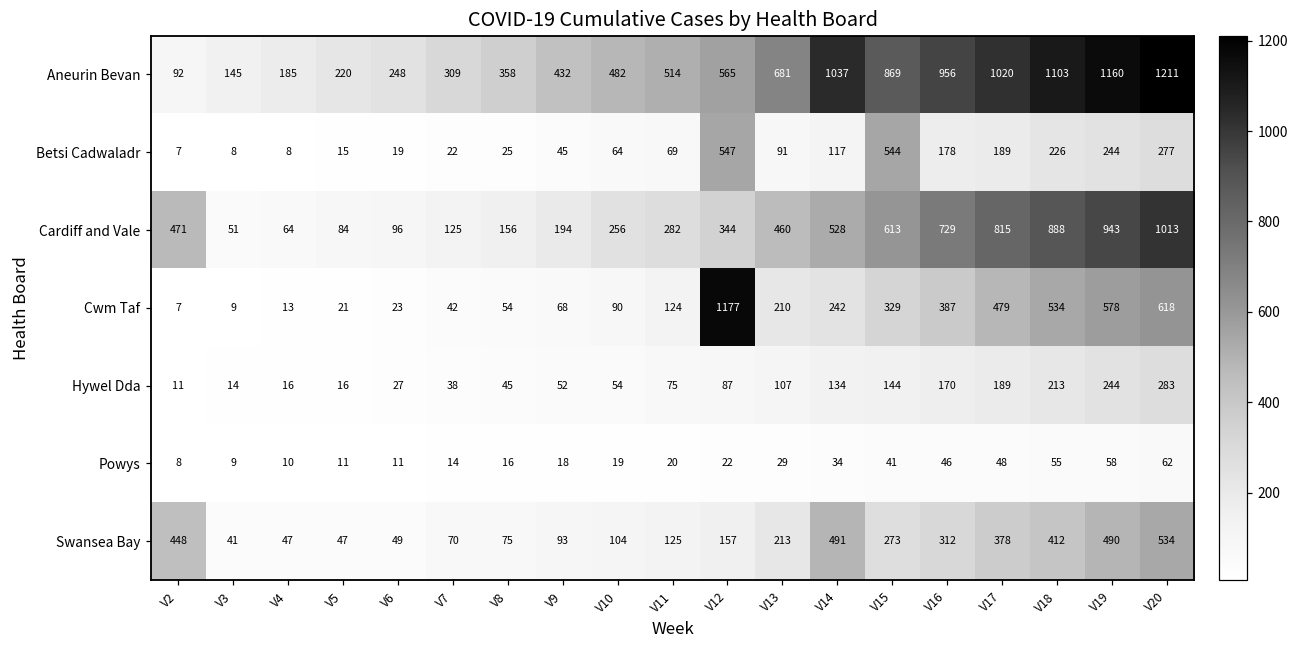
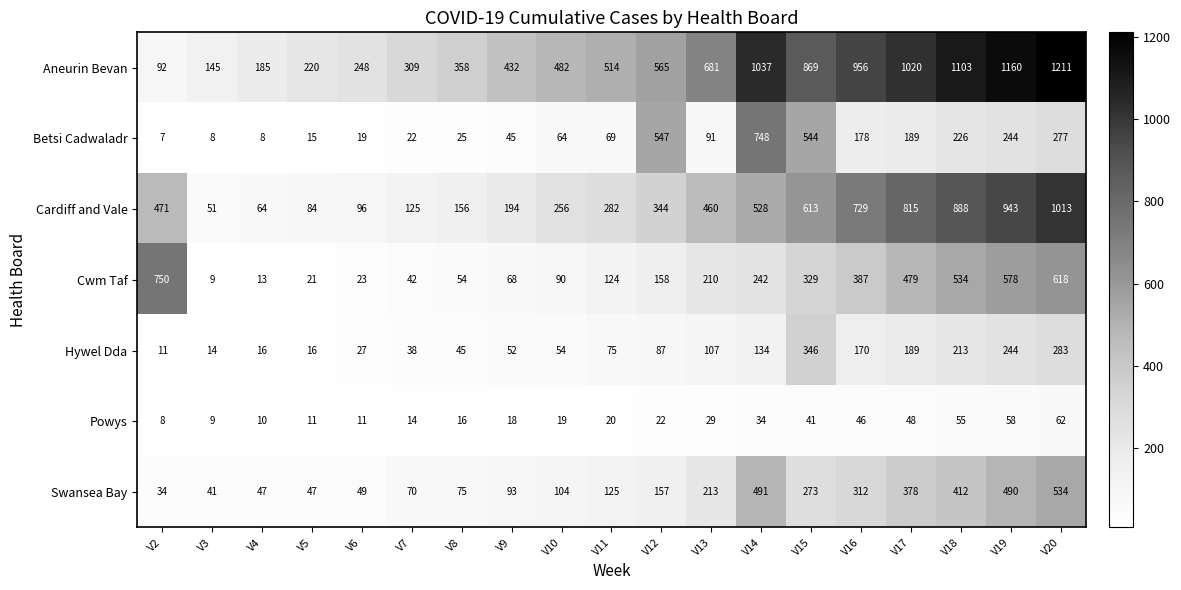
Betsi Cadwaladr, V14: 117 -> 748
Cwm Taf, V2: 7 -> 750
Cwm Taf, V12: 1177 -> 158
Hywel Dda, V15: 144 -> 346
Swansea Bay, V2: 448 -> 34
